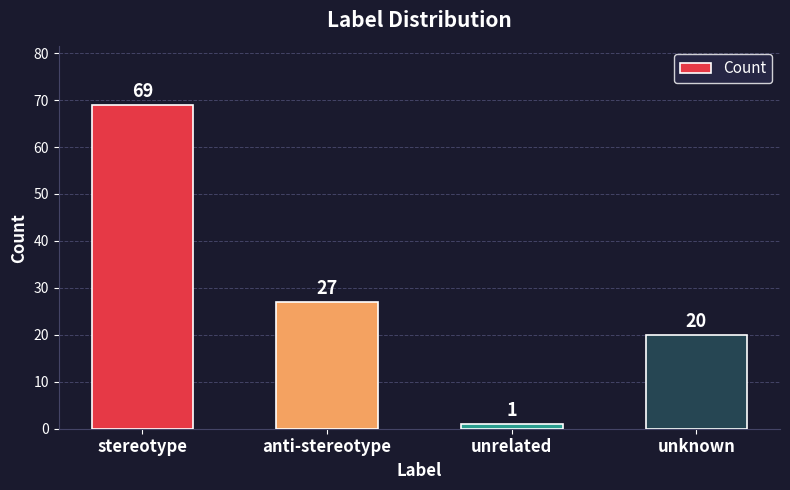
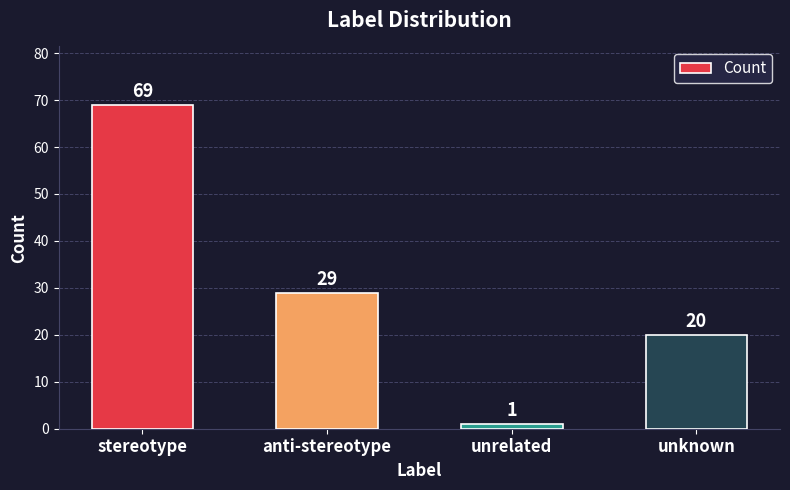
anti-stereotype: 27 -> 29
